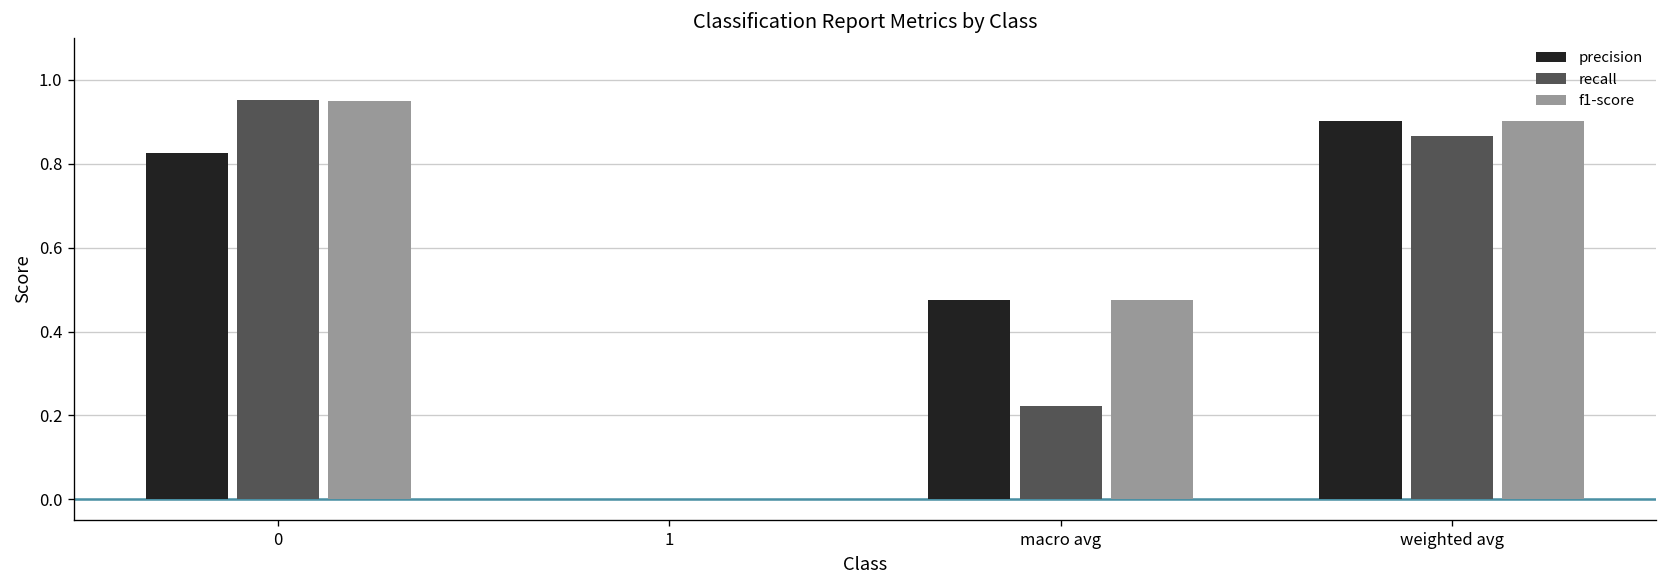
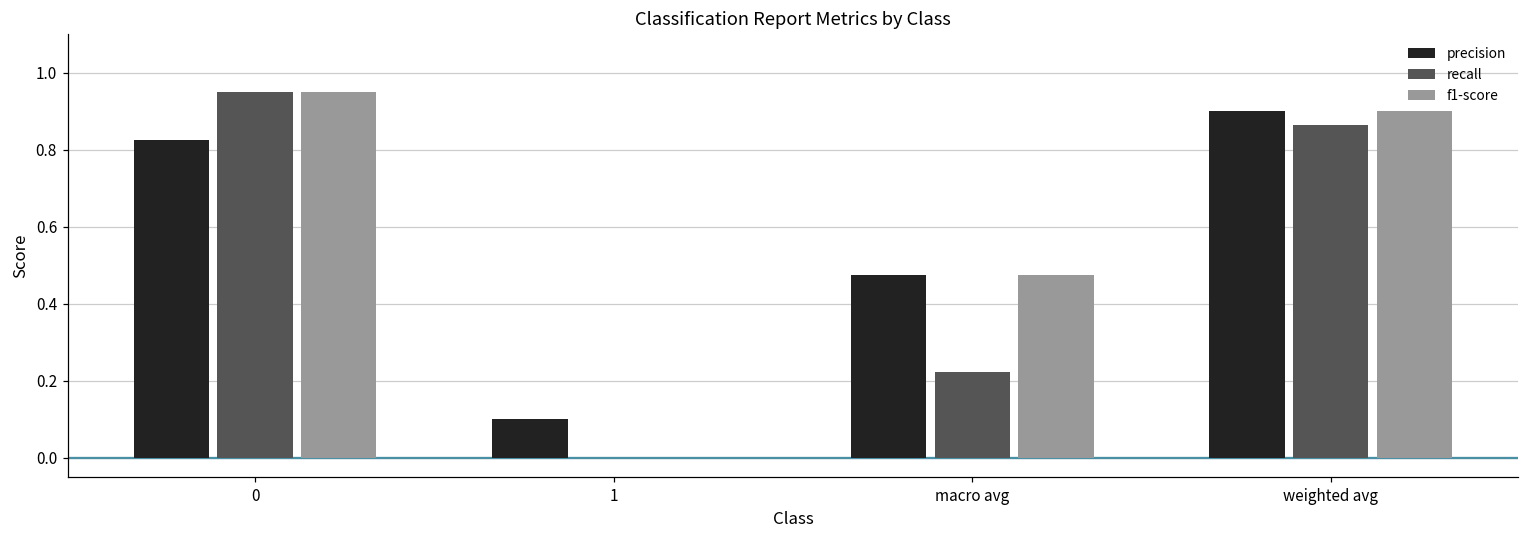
precision, 1: 0.0 -> 0.1
